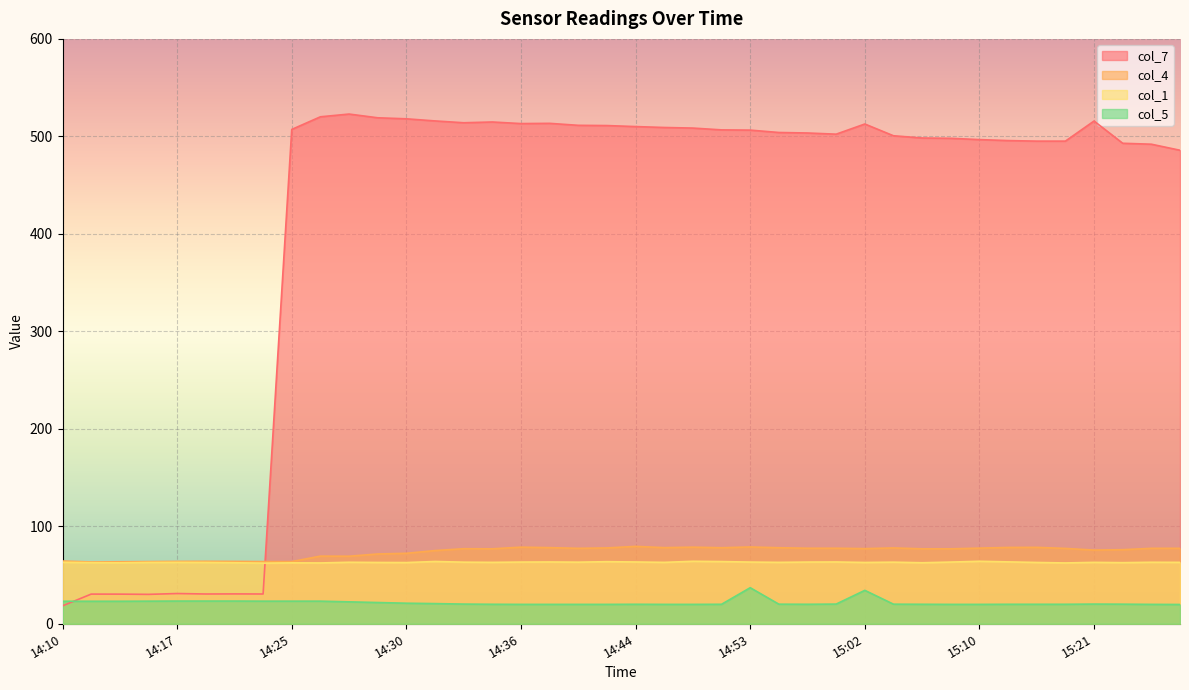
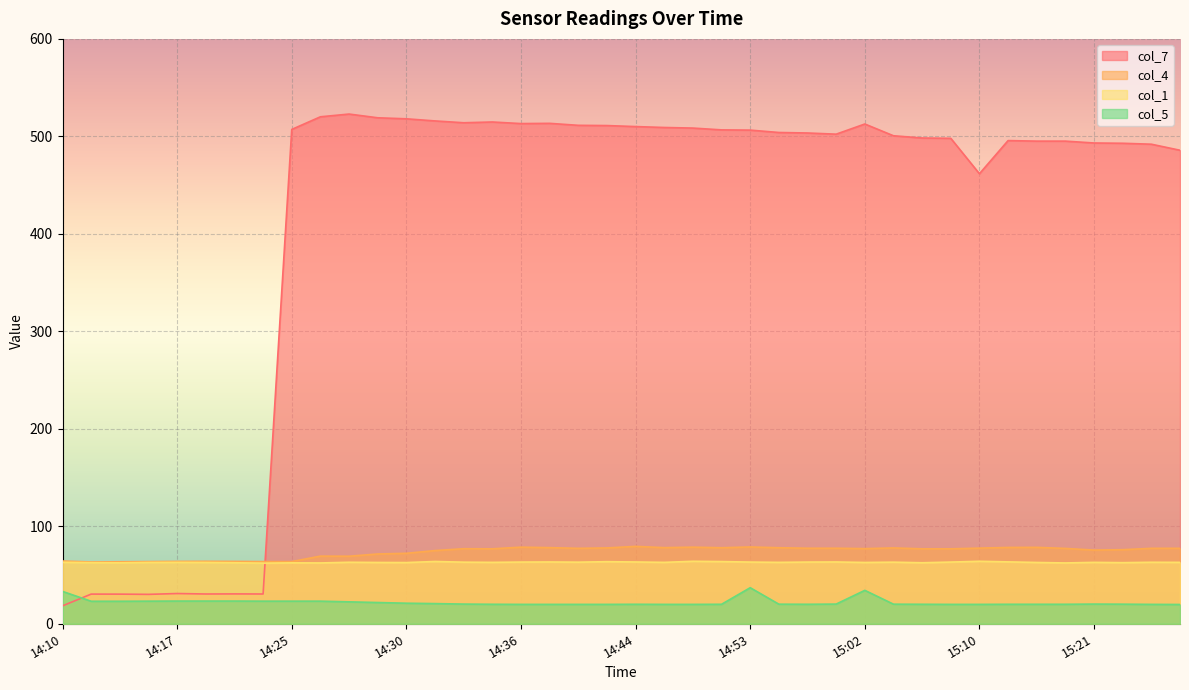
col_5, 14:10: 20 -> 30
col_7, 15:10: 500 -> 460
col_7, 15:21: 520 -> 490
